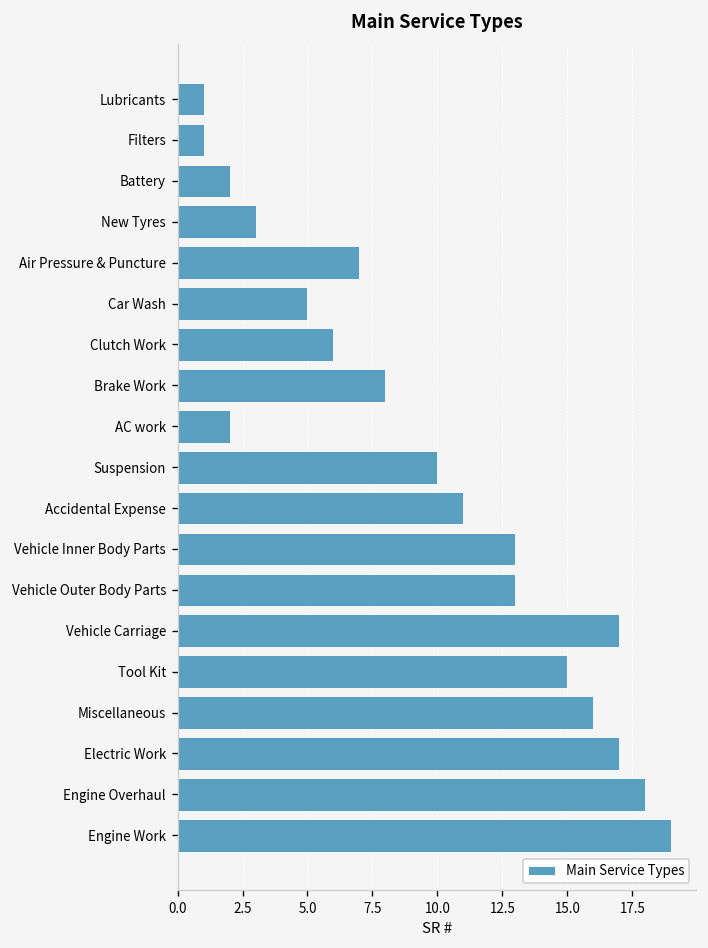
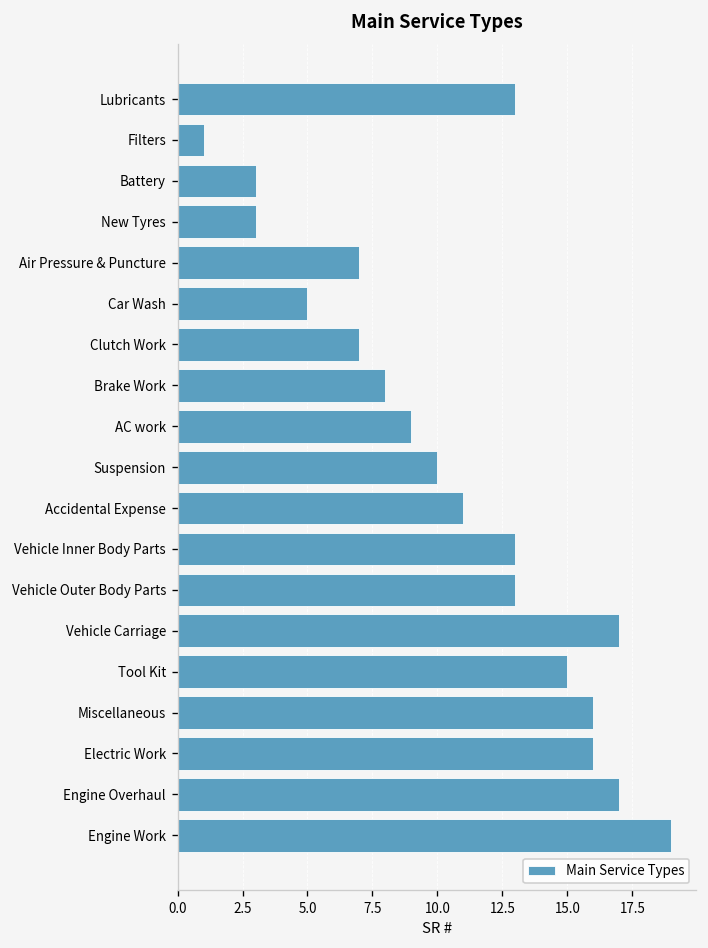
Lubricants: 1 -> 13
Battery: 2 -> 3
Clutch Work: 6 -> 7
AC work: 2 -> 9
Electric Work: 17 -> 16
Engine Overhaul: 18 -> 17
